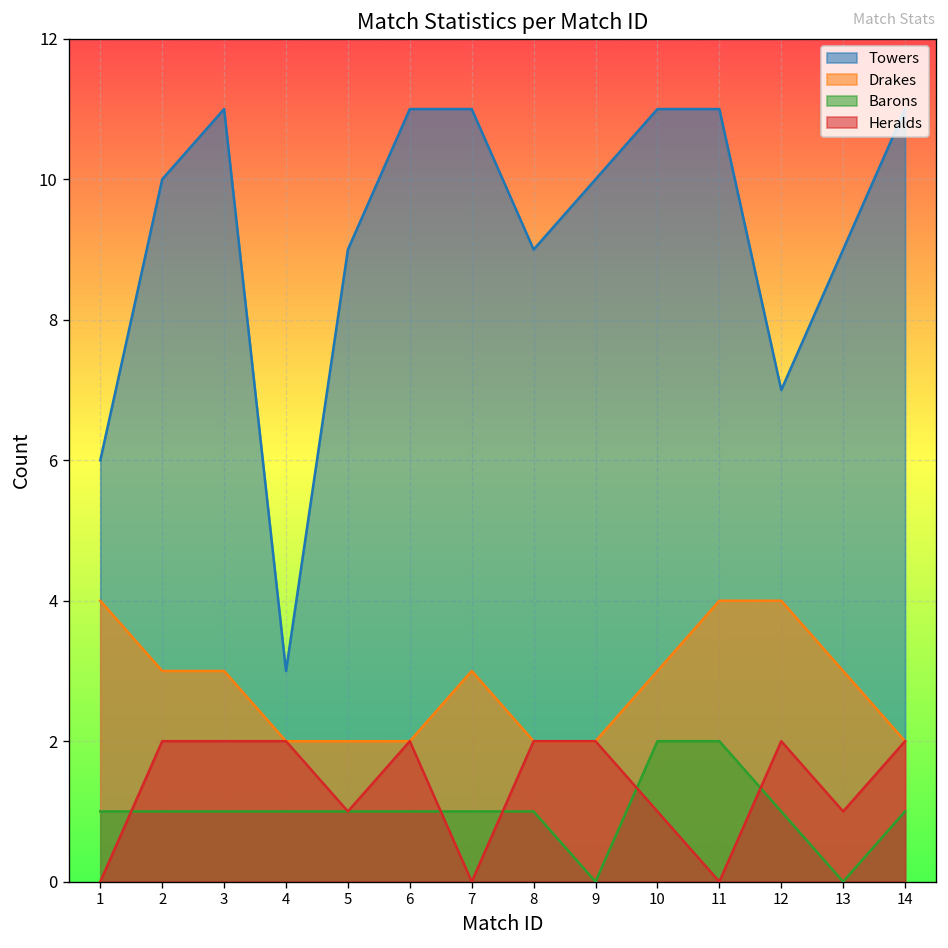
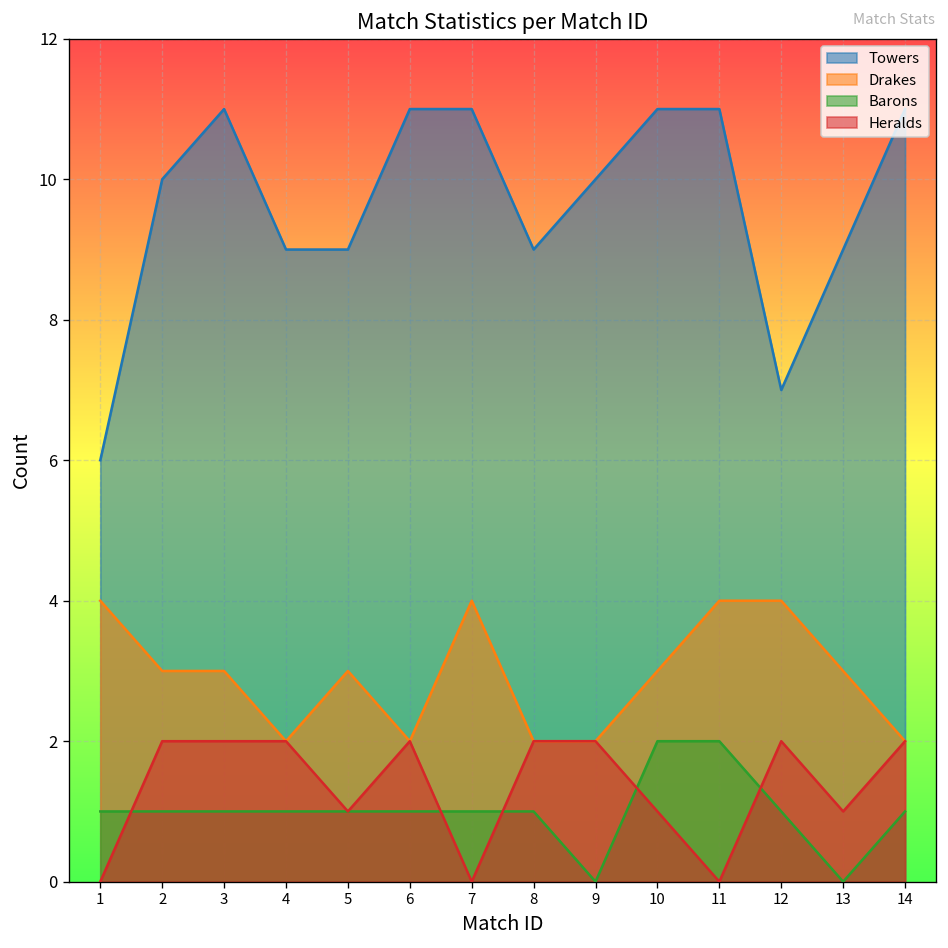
Towers, 4: 3 -> 9
Drakes, 5: 2 -> 3
Drakes, 7: 3 -> 4
